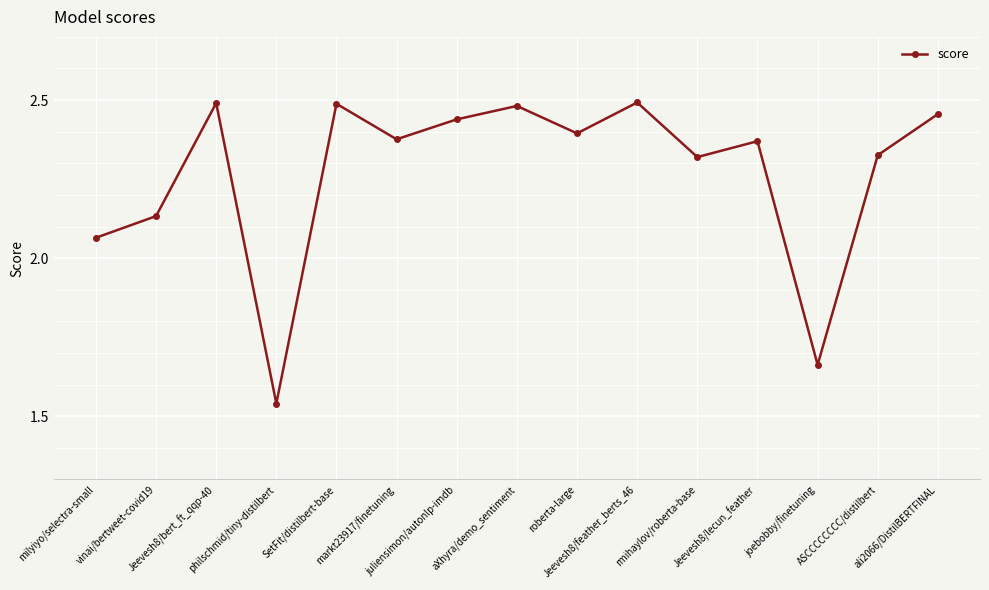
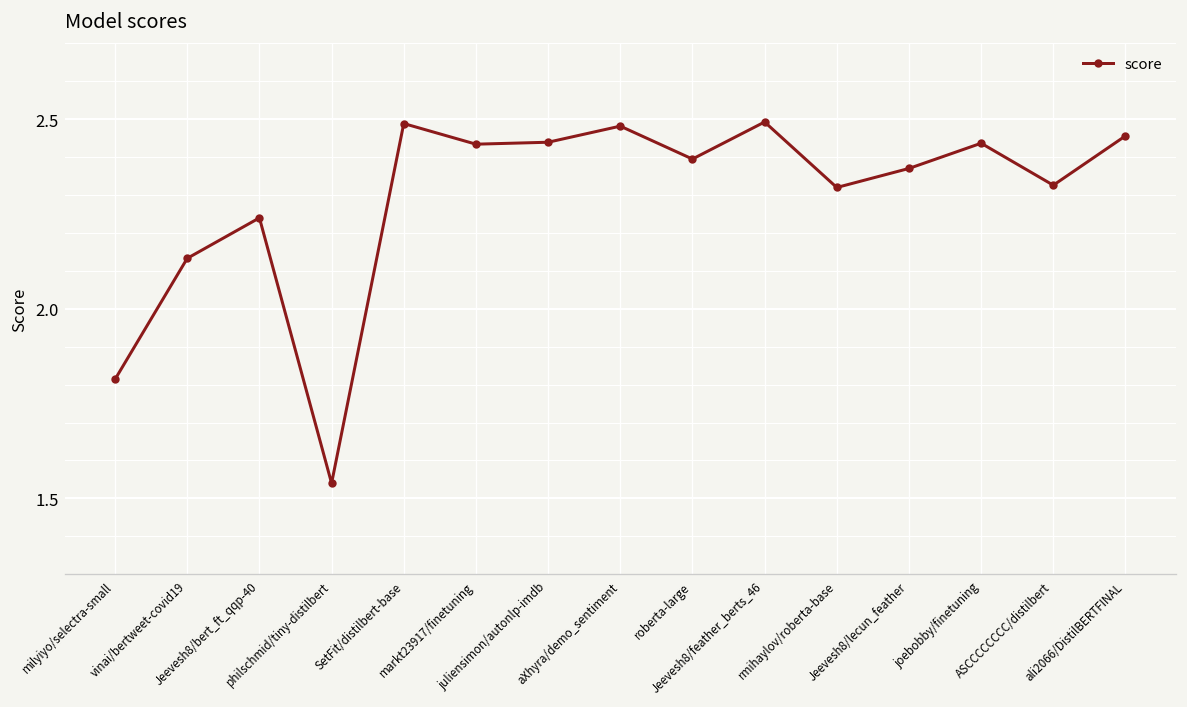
milyiyo/selectra-small: 2.06 -> 1.81
Jeevesh8/bert_ft_qqp-40: 2.49 -> 2.24
markt23917/finetuning: 2.38 -> 2.43
joebobby/finetuning: 1.66 -> 2.44
